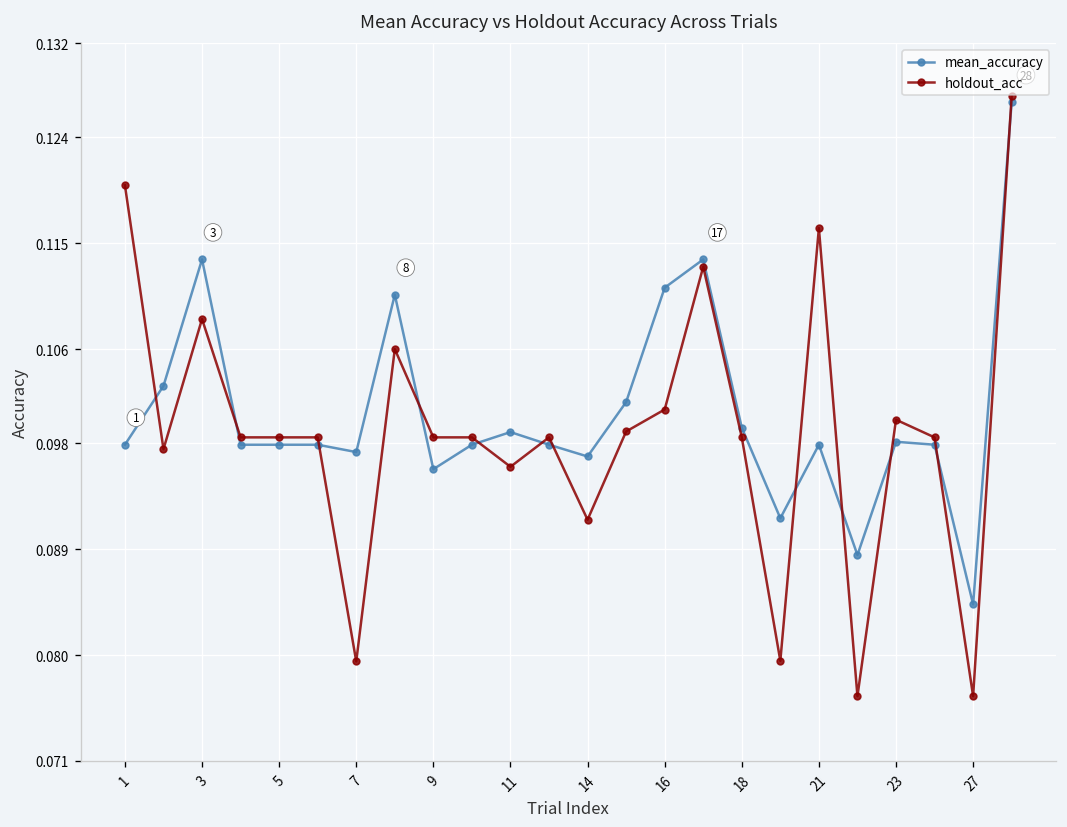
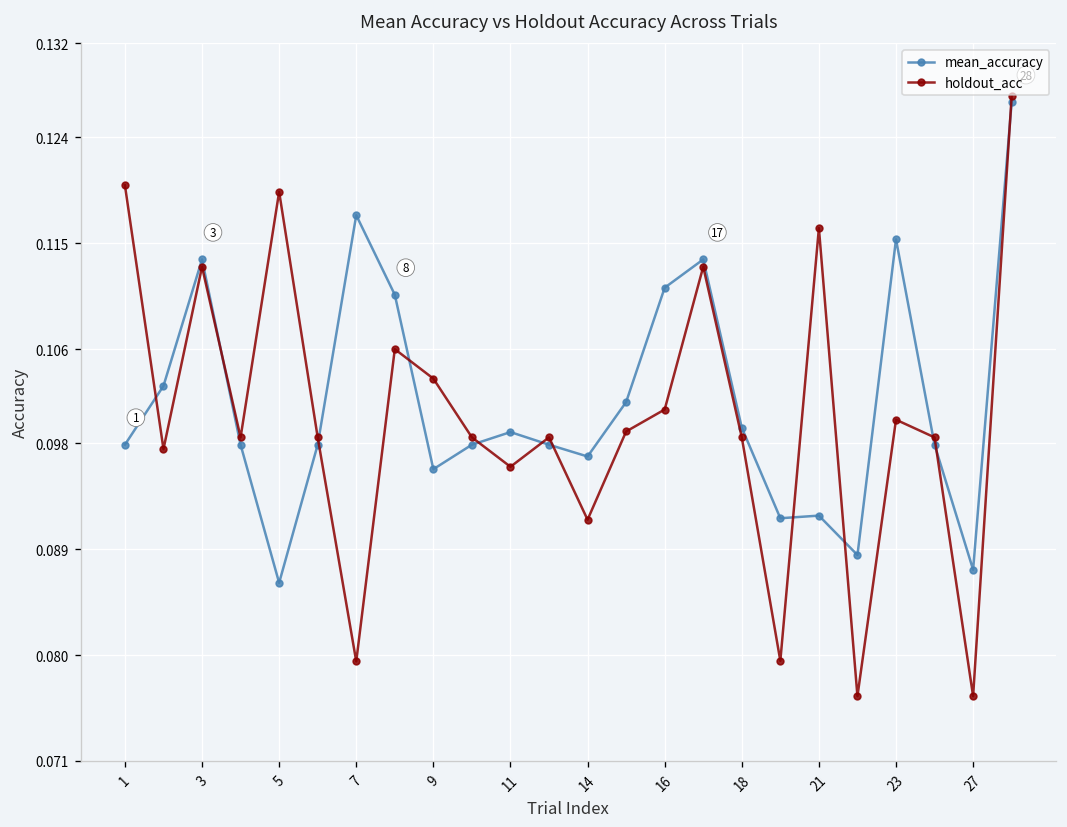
holdout_acc, 3: 0.109 -> 0.113
mean_accuracy, 5: 0.098 -> 0.086
holdout_acc, 5: 0.098 -> 0.119
mean_accuracy, 7: 0.097 -> 0.117
holdout_acc, 9: 0.098 -> 0.103
mean_accuracy, 21: 0.098 -> 0.092
mean_accuracy, 23: 0.098 -> 0.115
mean_accuracy, 27: 0.084 -> 0.087
